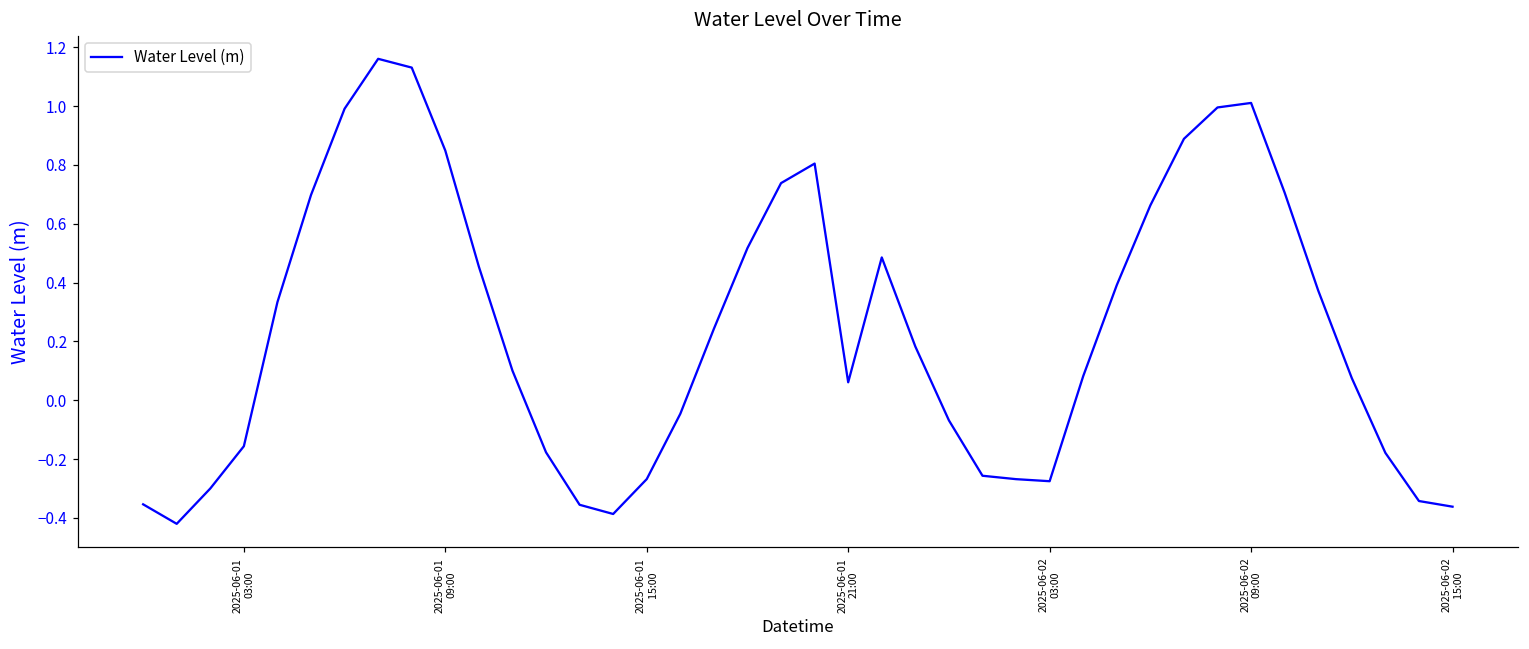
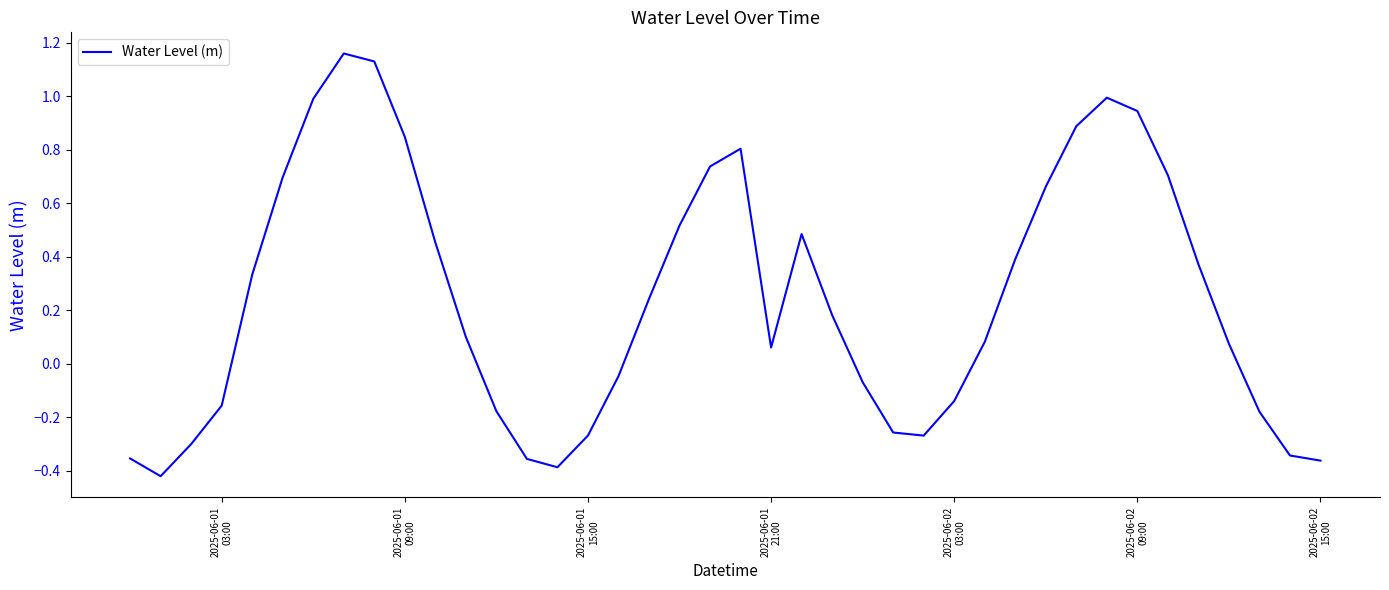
2025-06-02 03:00: -0.28 -> -0.14
2025-06-02 09:00: 1.01 -> 0.95
